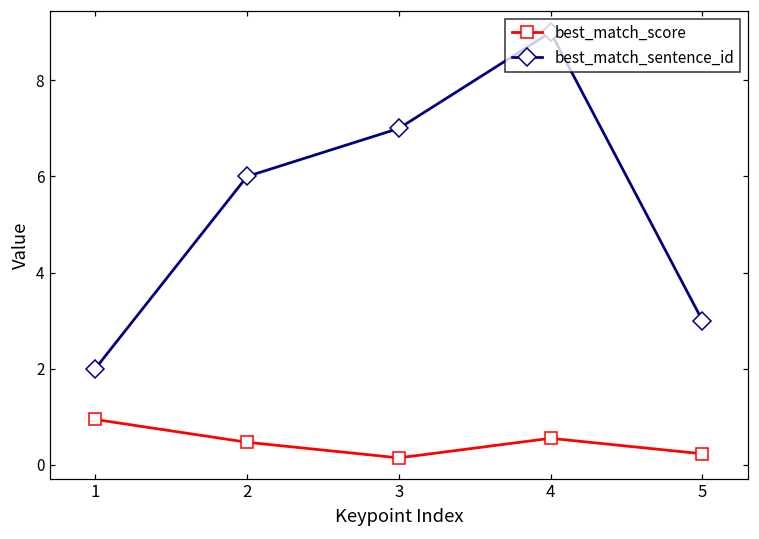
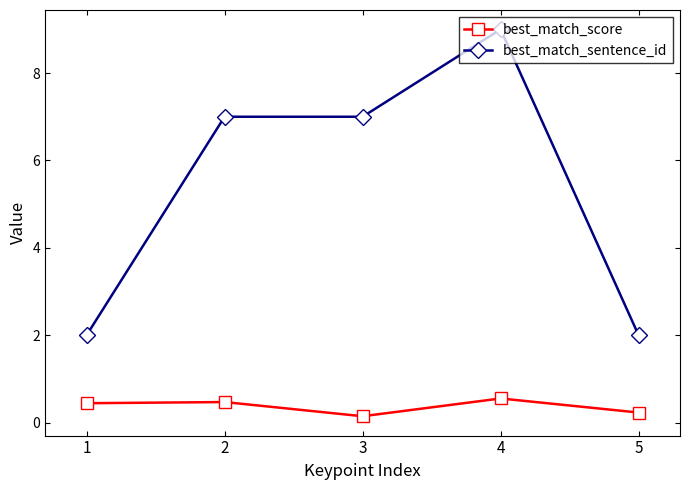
best_match_score, 1: 0.9 -> 0.4
best_match_sentence_id, 2: 6 -> 7
best_match_sentence_id, 5: 3 -> 2
